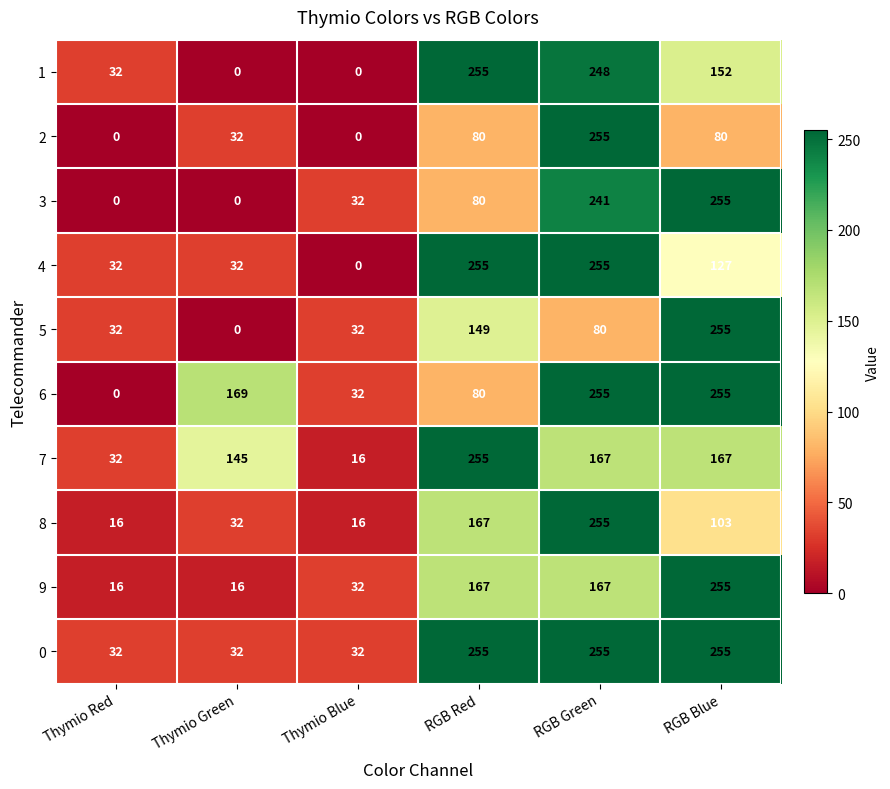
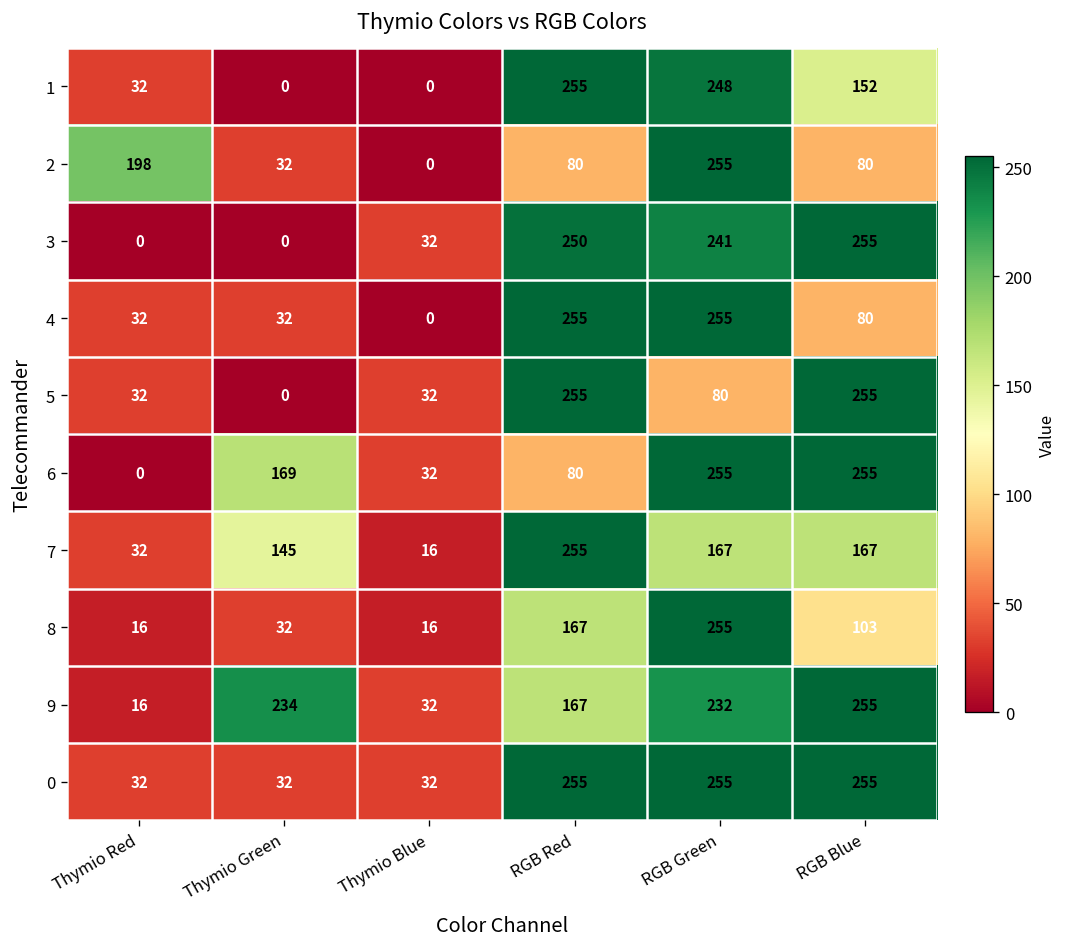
2, Thymio Red: 0 -> 198
3, RGB Red: 80 -> 250
4, RGB Blue: 127 -> 80
5, RGB Red: 149 -> 255
9, Thymio Green: 16 -> 234
9, RGB Green: 167 -> 232
